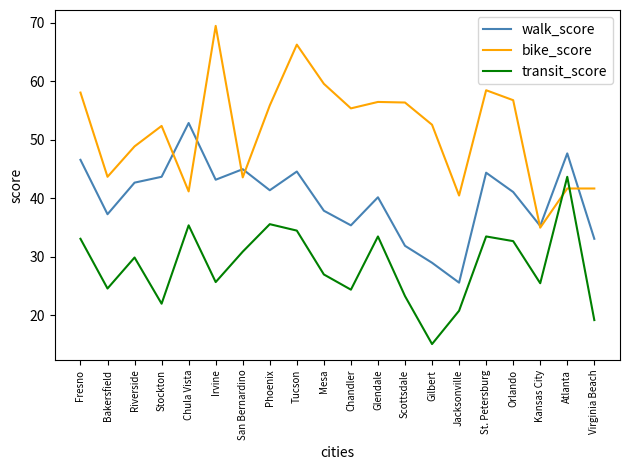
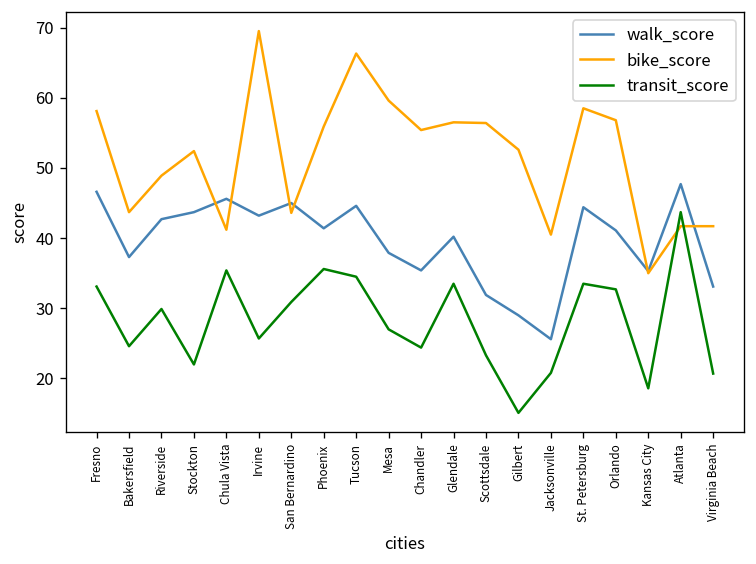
walk_score, Chula Vista: 53 -> 46
transit_score, Kansas City: 26 -> 19
transit_score, Virginia Beach: 19 -> 21
